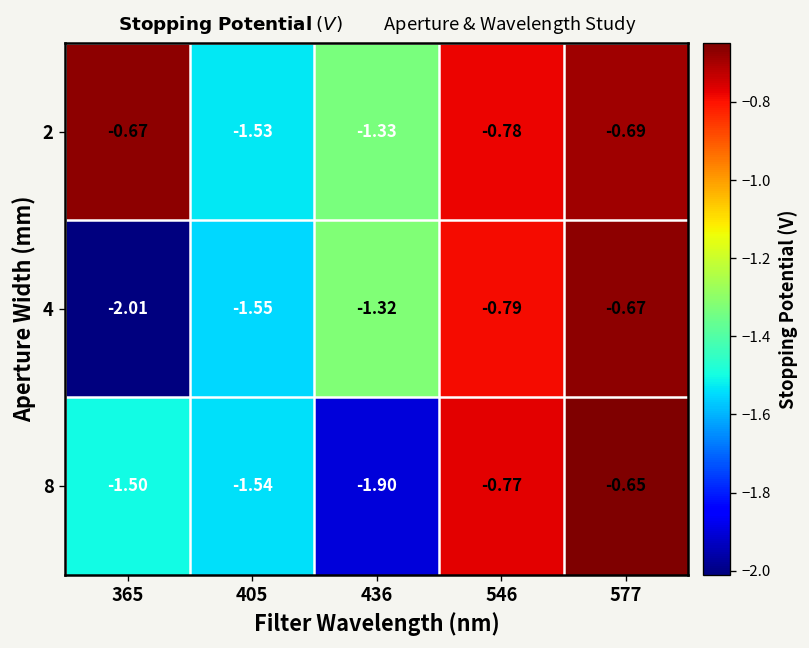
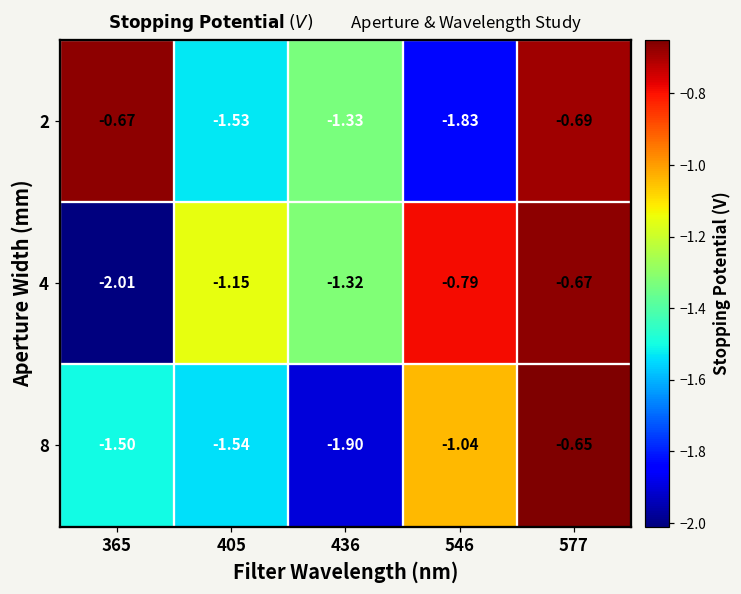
2, 546: -0.78 -> -1.83
4, 405: -1.55 -> -1.15
8, 546: -0.77 -> -1.04
